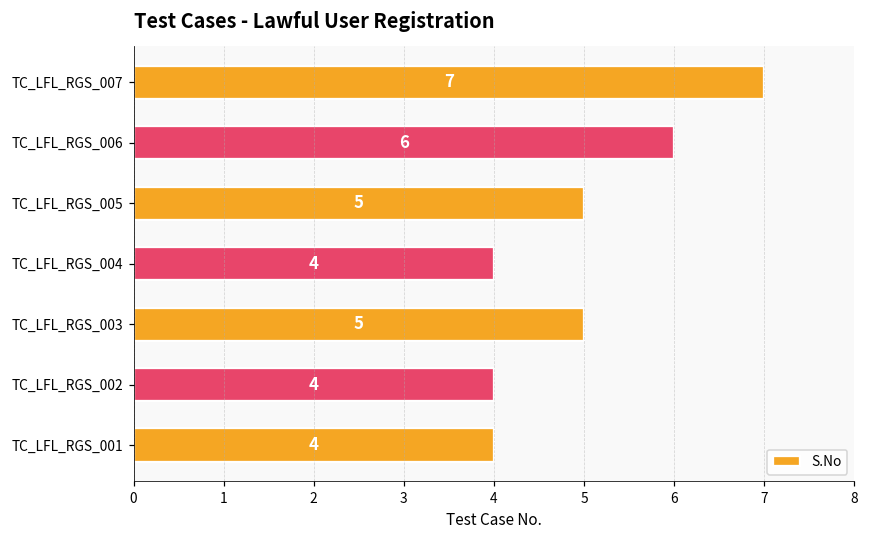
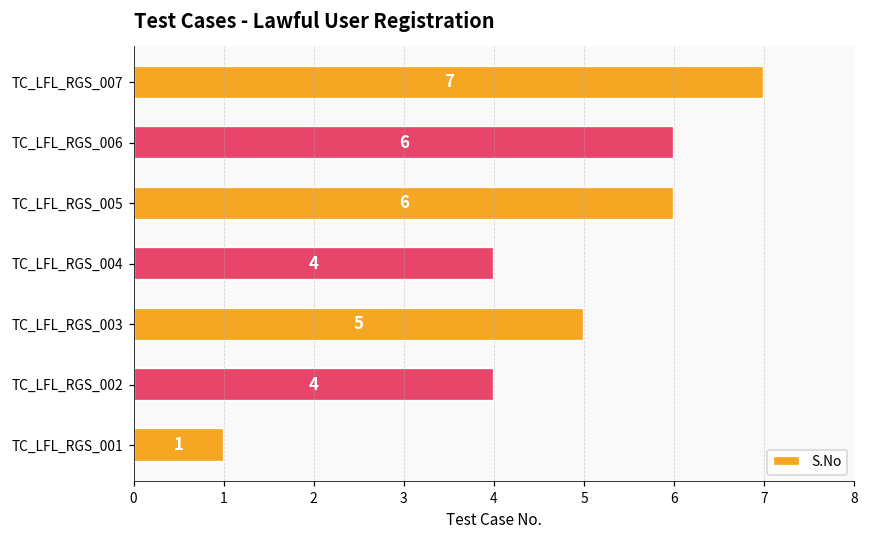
TC_LFL_RGS_005: 5 -> 6
TC_LFL_RGS_001: 4 -> 1
